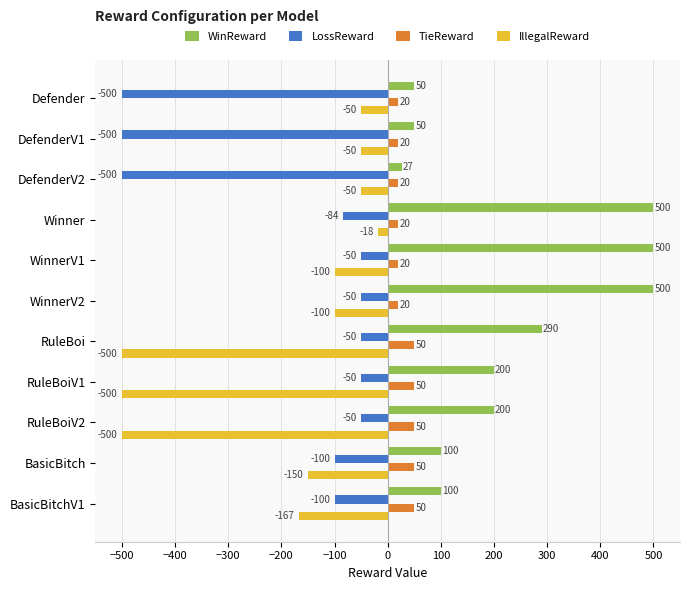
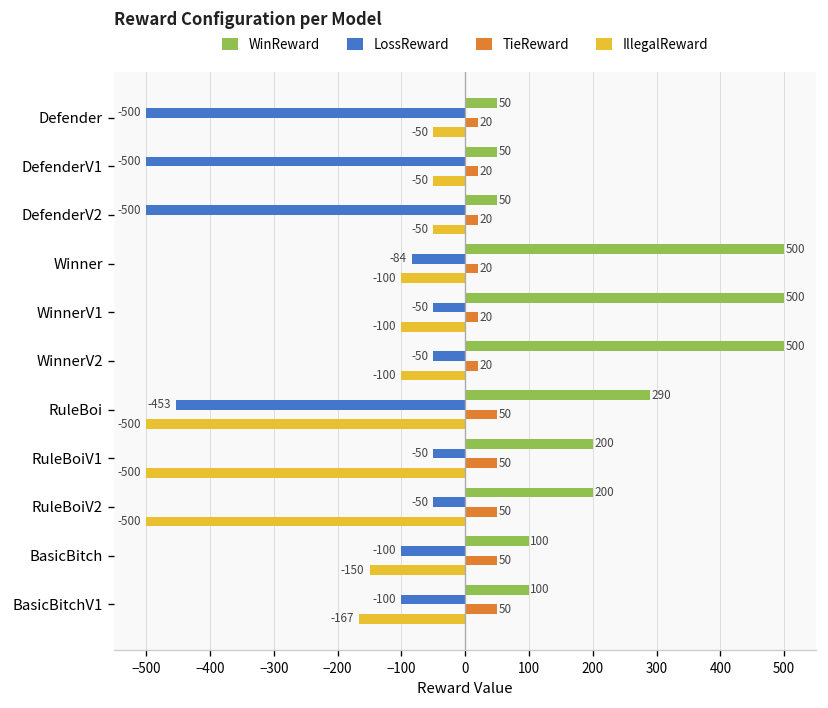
WinReward, DefenderV2: 27 -> 50
IllegalReward, Winner: -18 -> -100
LossReward, RuleBoi: -50 -> -453
